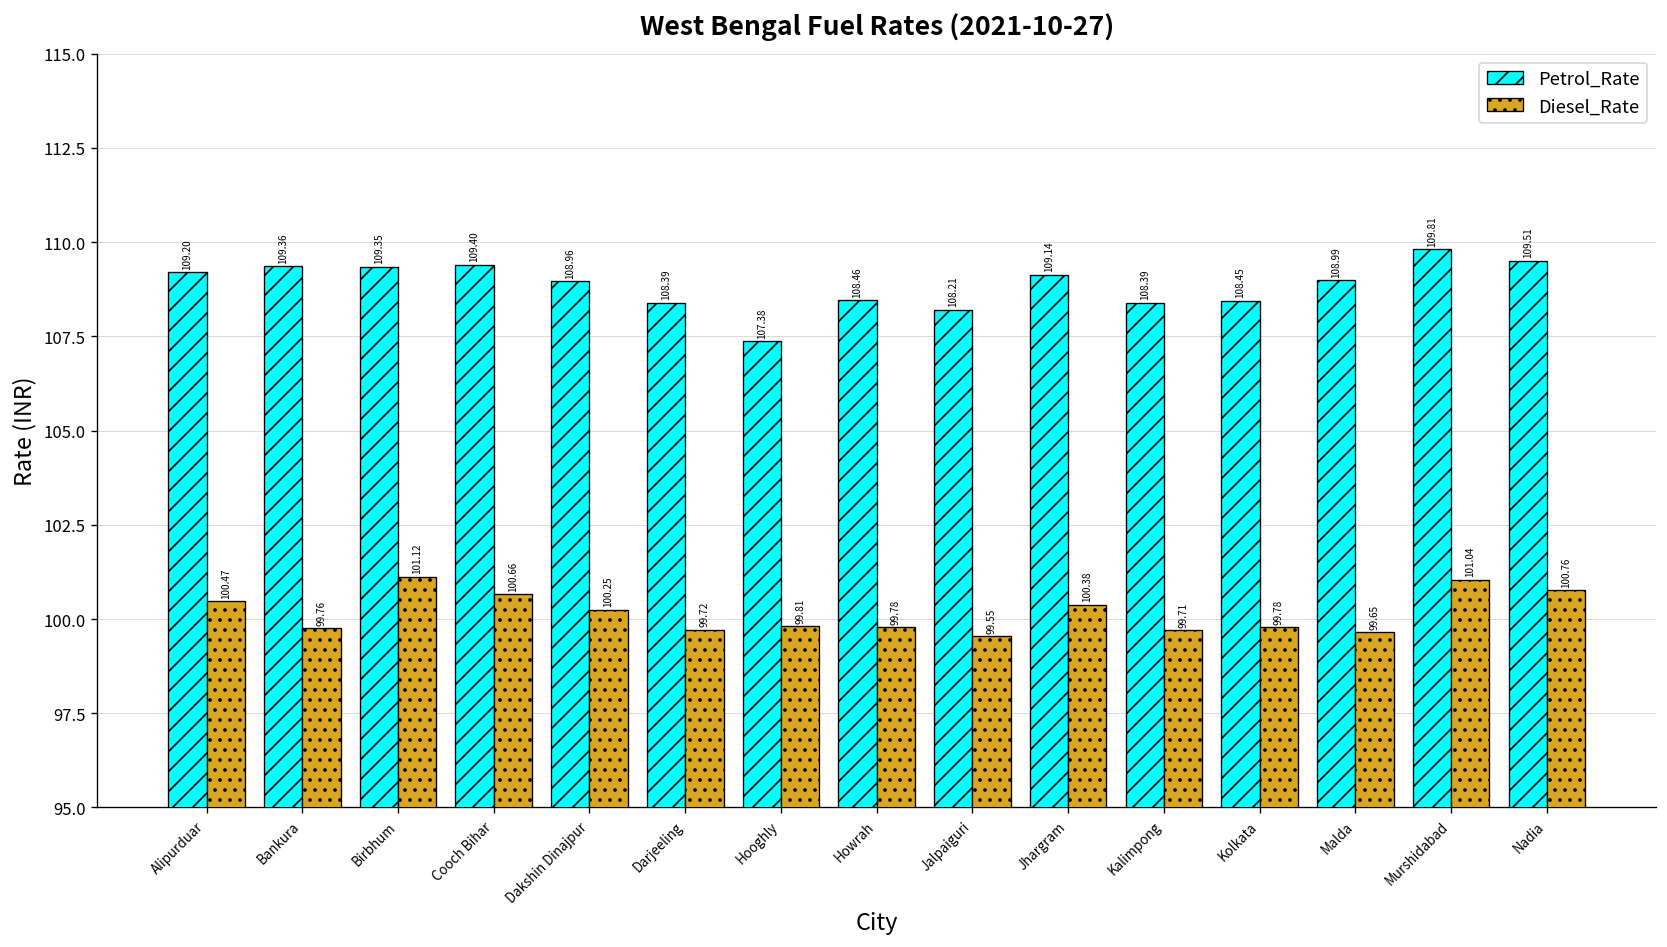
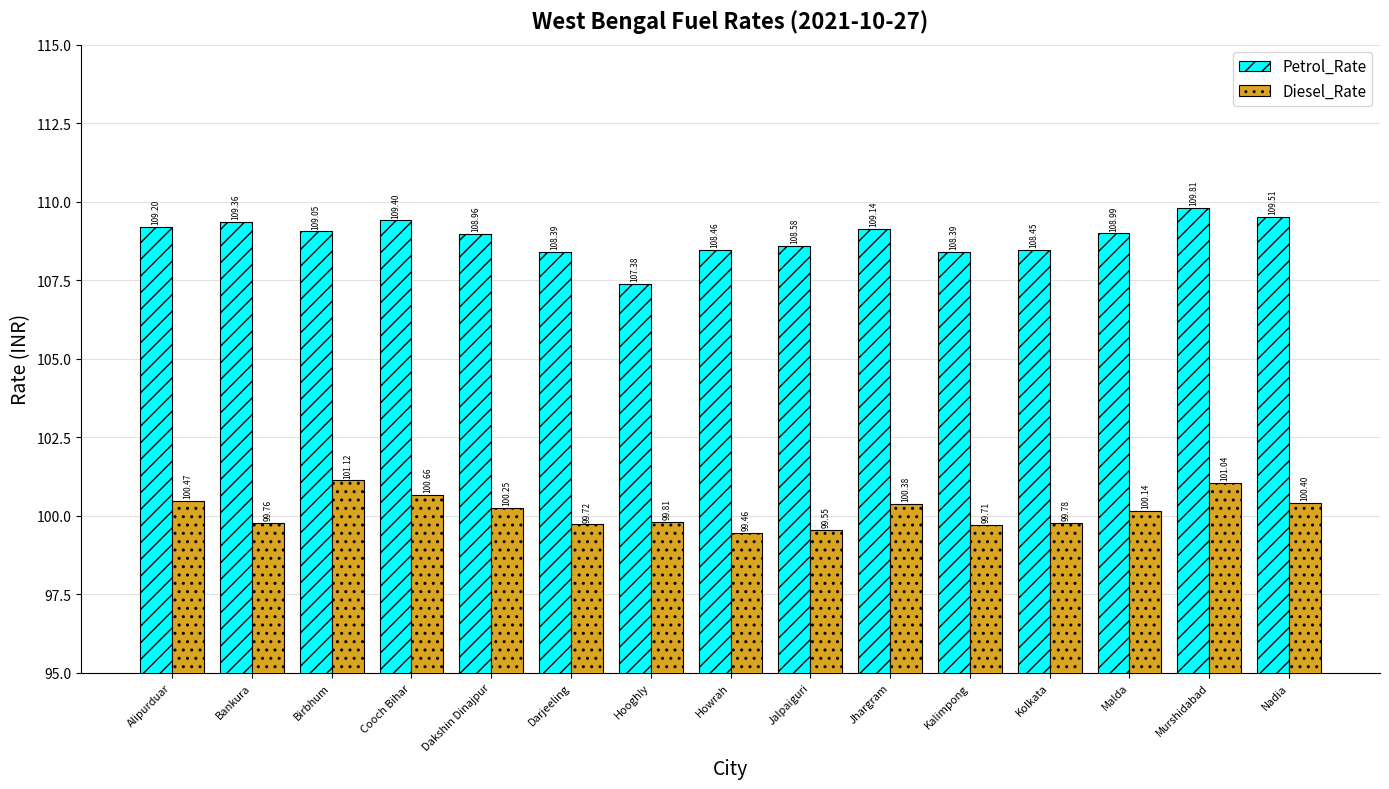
Petrol_Rate, Birbhum: 109.35 -> 109.05
Diesel_Rate, Howrah: 99.78 -> 99.46
Petrol_Rate, Jalpaiguri: 108.21 -> 108.58
Diesel_Rate, Malda: 99.65 -> 100.14
Diesel_Rate, Nadia: 100.76 -> 100.40
